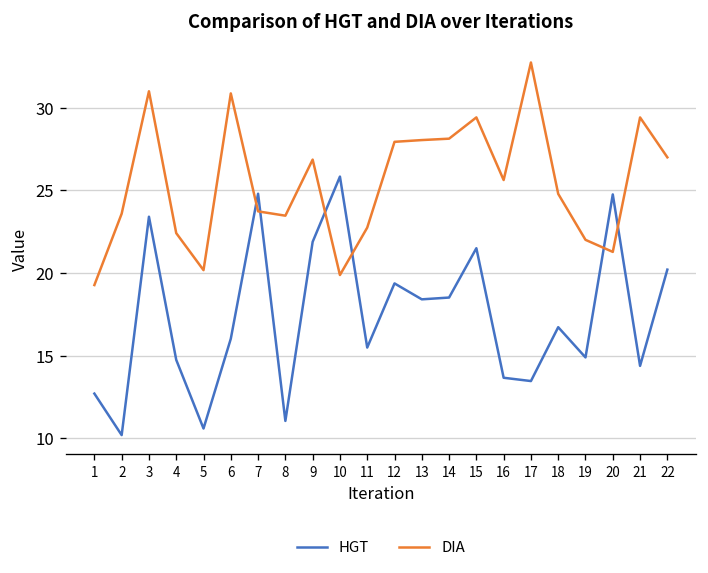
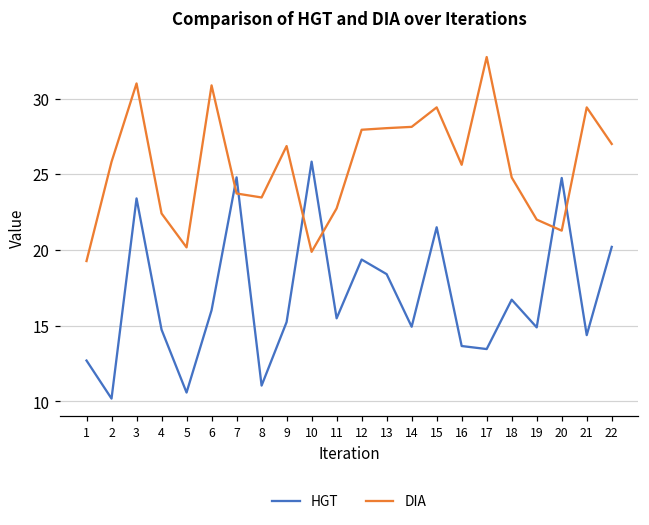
DIA, 2: 23.6 -> 25.8
HGT, 9: 21.9 -> 15.2
HGT, 14: 18.5 -> 14.9
